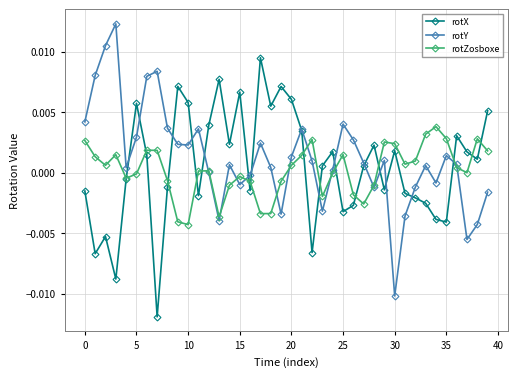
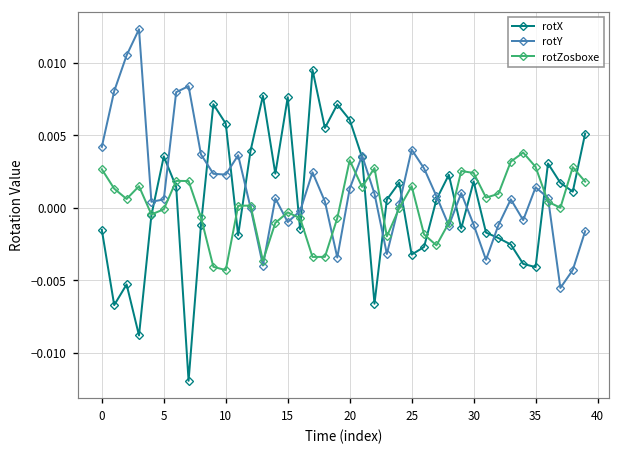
rotX, 5: 0.0057 -> 0.0035
rotY, 5: 0.0029 -> 0.0006
rotX, 15: 0.0067 -> 0.0076
rotZosboxe, 20: 0.0006 -> 0.0033
rotY, 30: -0.0102 -> -0.0012
